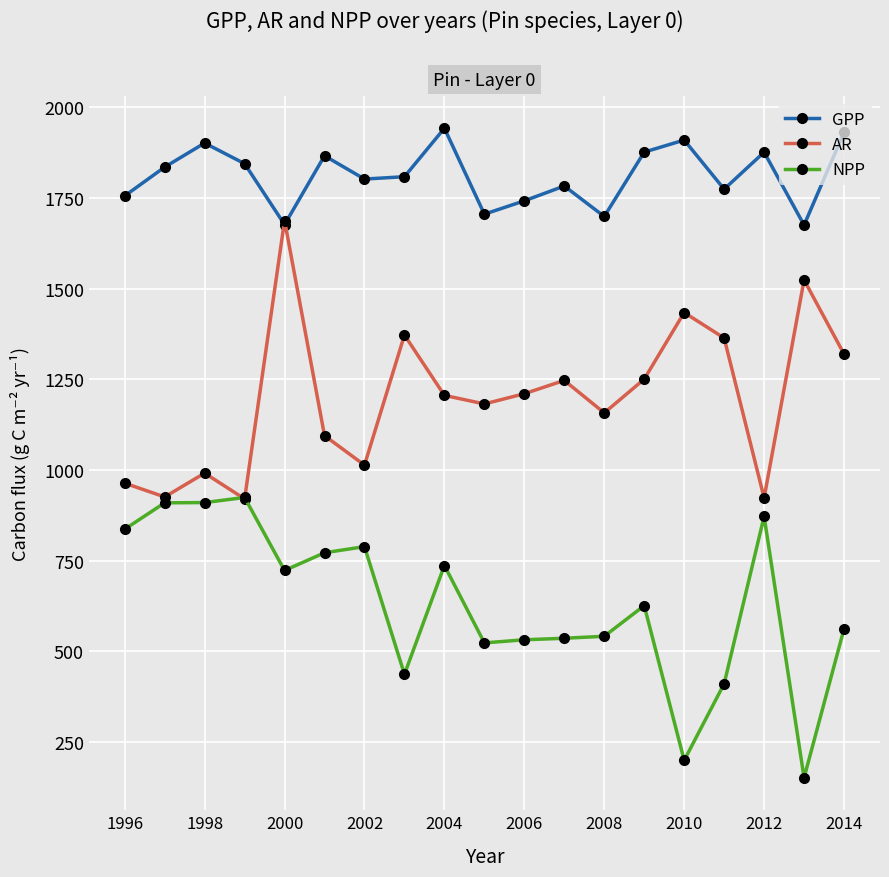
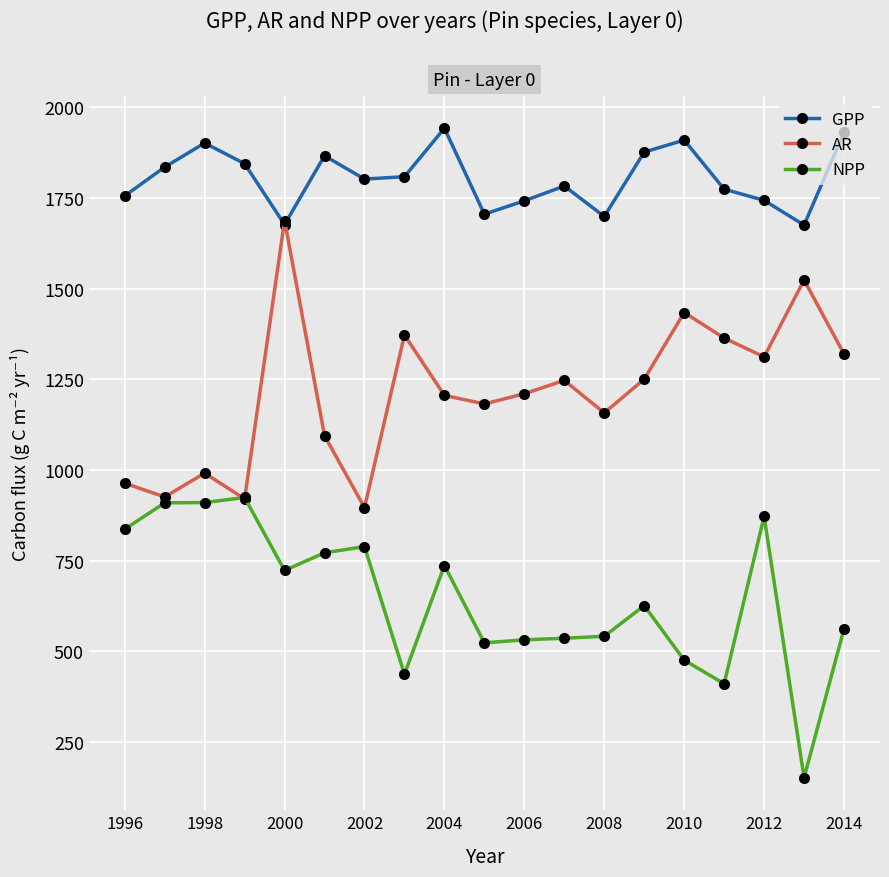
AR, 2002: 1010 -> 900
NPP, 2010: 200 -> 480
GPP, 2012: 1880 -> 1740
AR, 2012: 920 -> 1310
